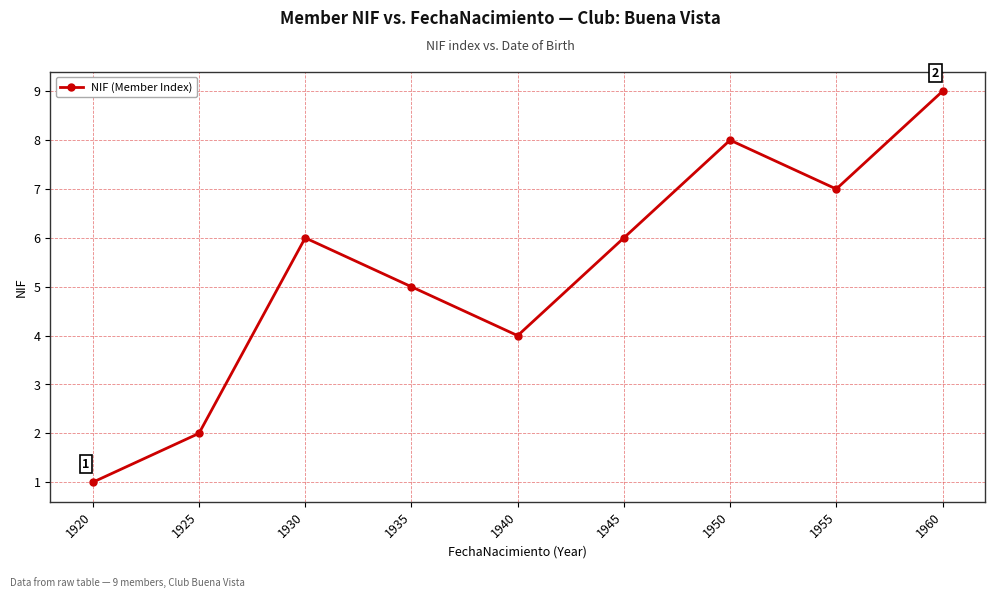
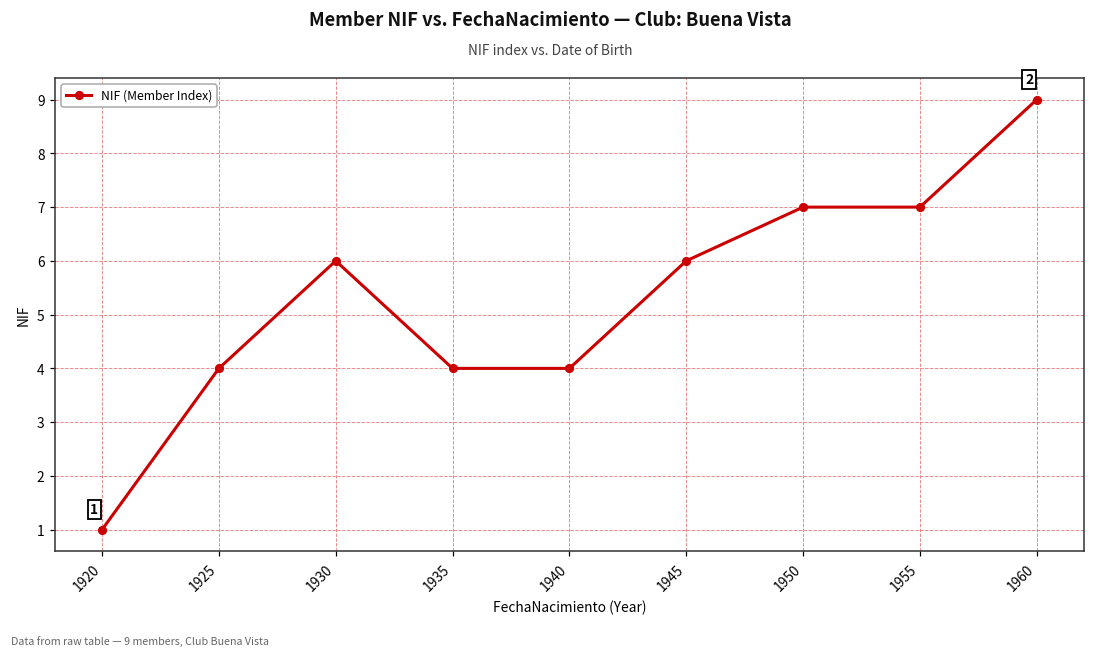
1925: 2 -> 4
1935: 5 -> 4
1950: 8 -> 7
